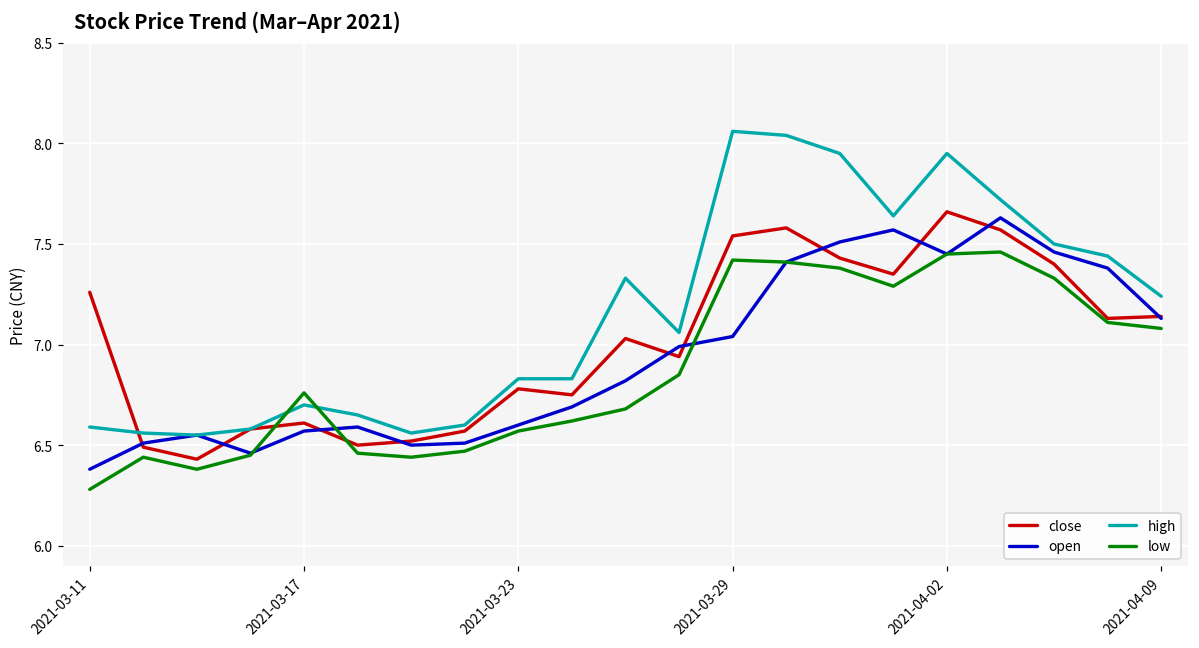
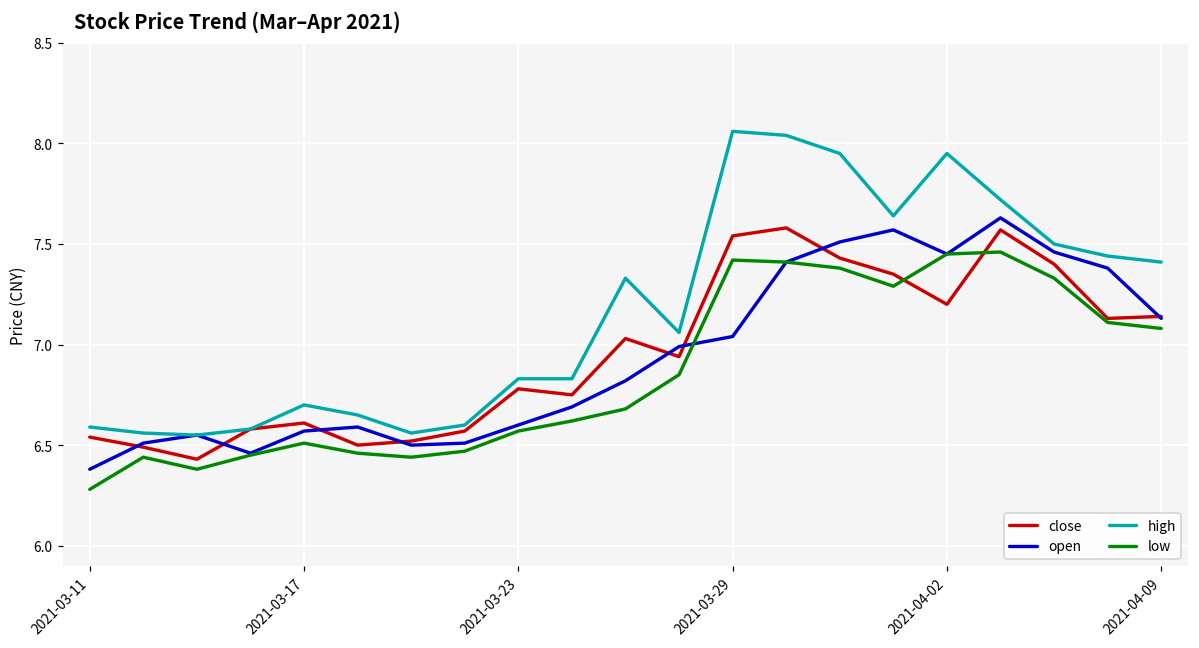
close, 2021-03-11: 7.26 -> 6.54
low, 2021-03-17: 6.76 -> 6.51
close, 2021-04-02: 7.66 -> 7.20
high, 2021-04-09: 7.24 -> 7.41
